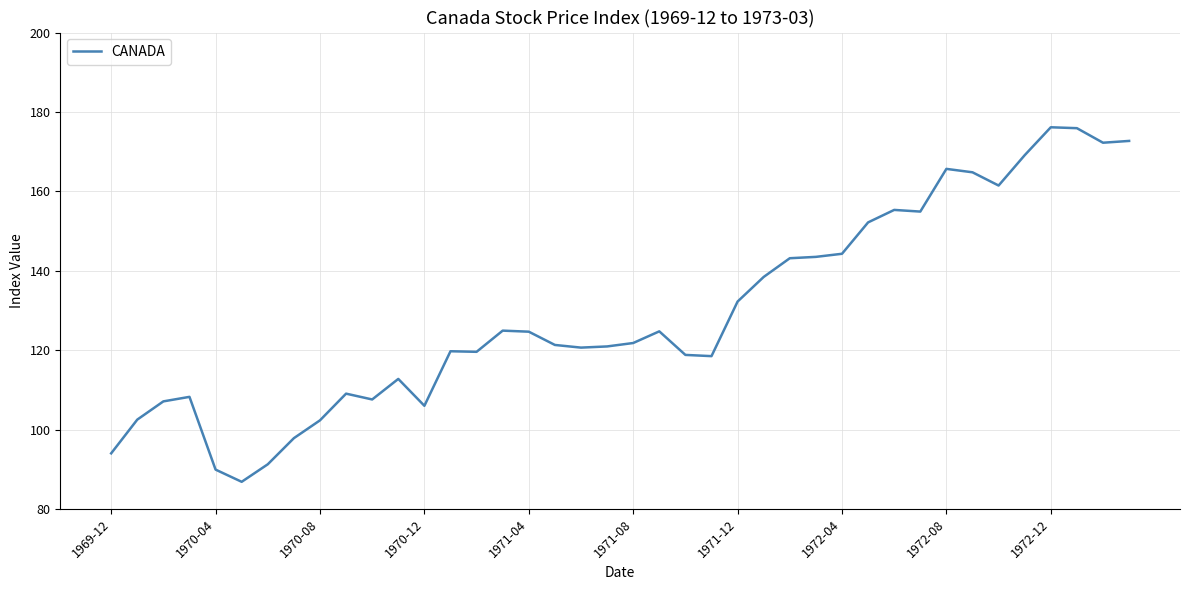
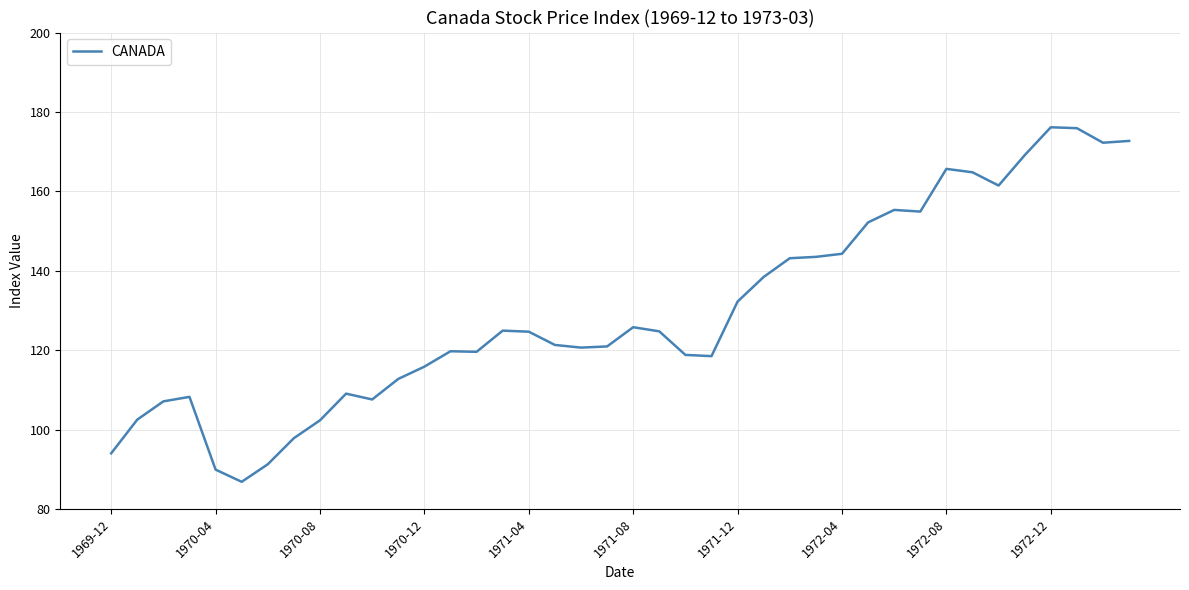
1970-12: 106 -> 116
1971-08: 122 -> 126
